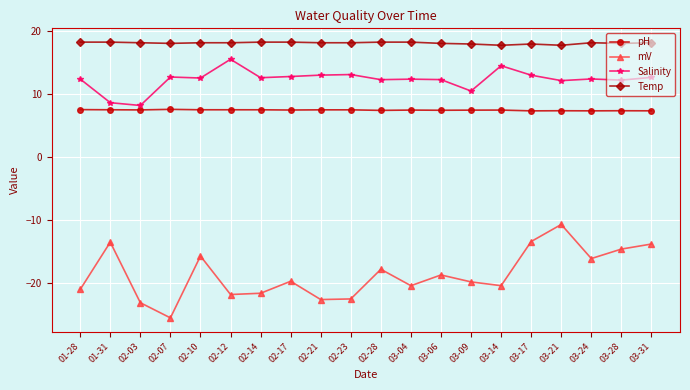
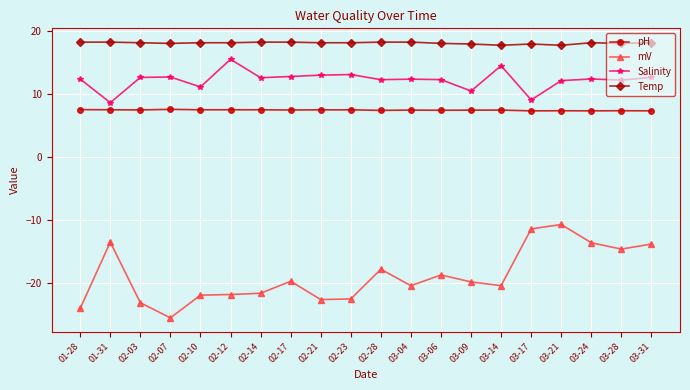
mV, 01-28: -21 -> -24
Salinity, 02-03: 8 -> 13
mV, 02-10: -16 -> -22
Salinity, 02-10: 13 -> 11
mV, 03-17: -13 -> -11
Salinity, 03-17: 13 -> 9
mV, 03-24: -16 -> -14
